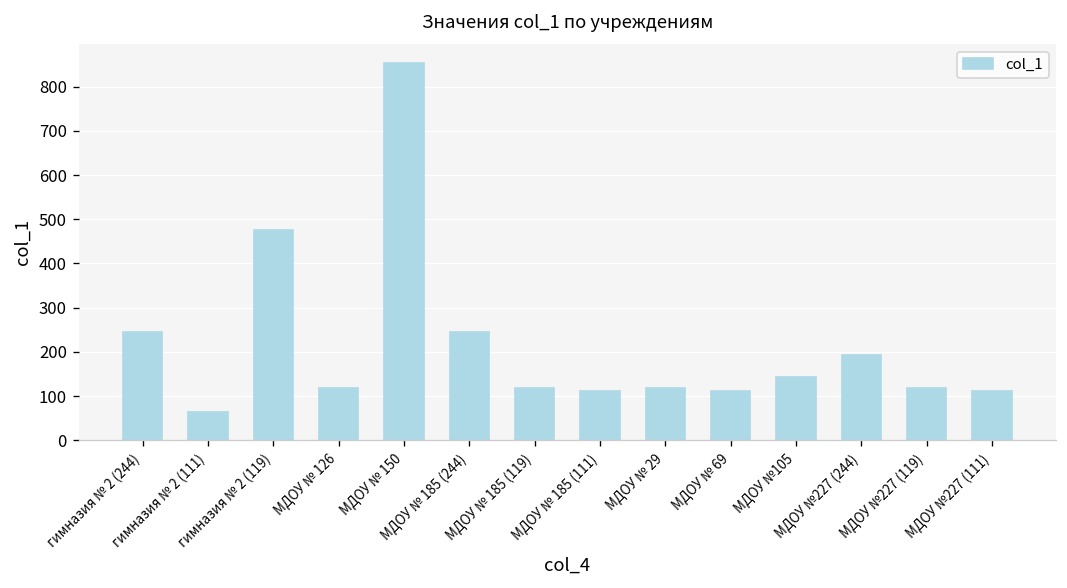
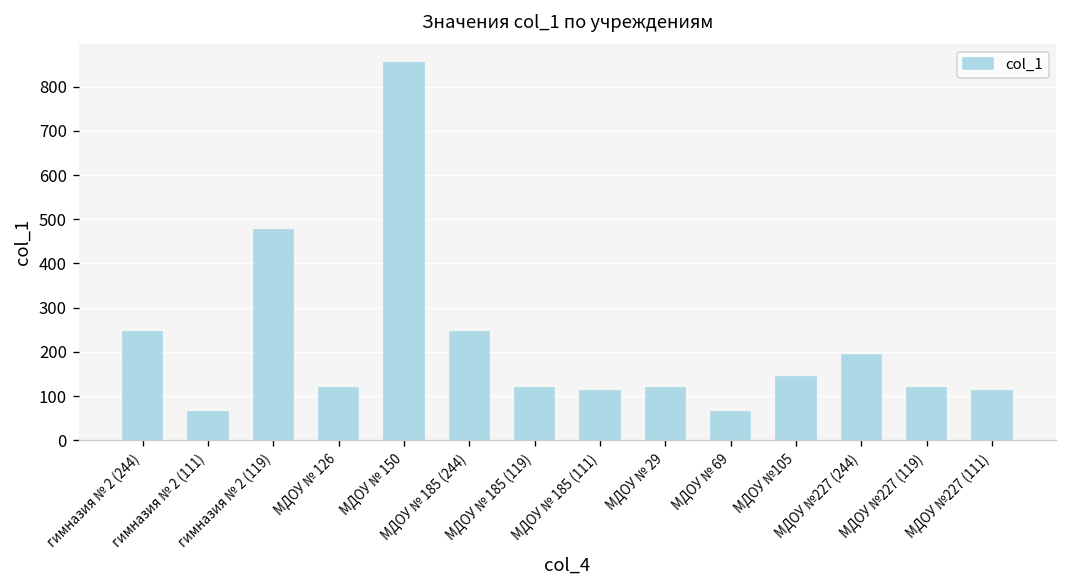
МДОУ № 69: 110 -> 70
